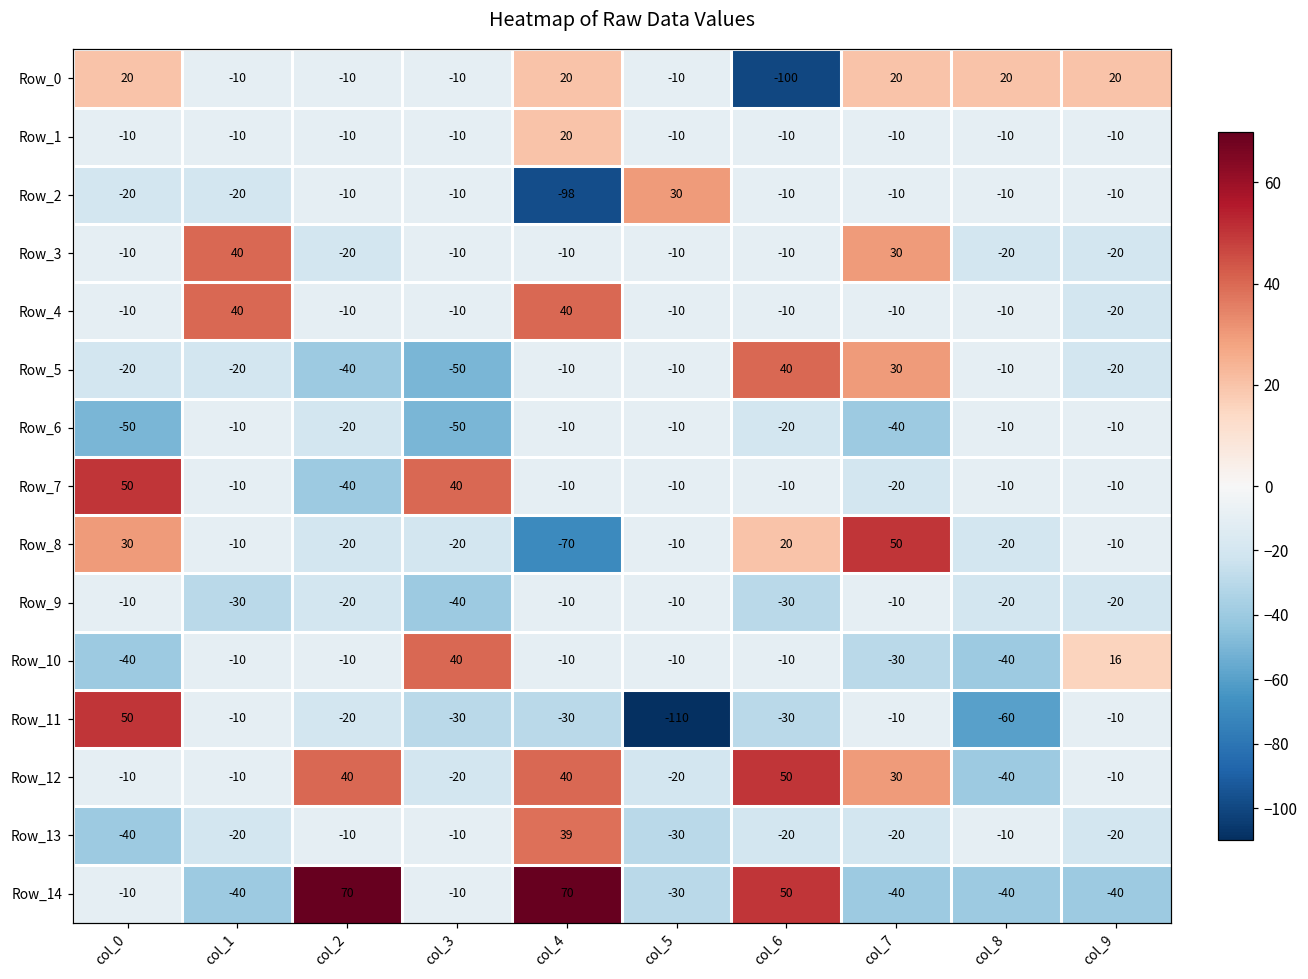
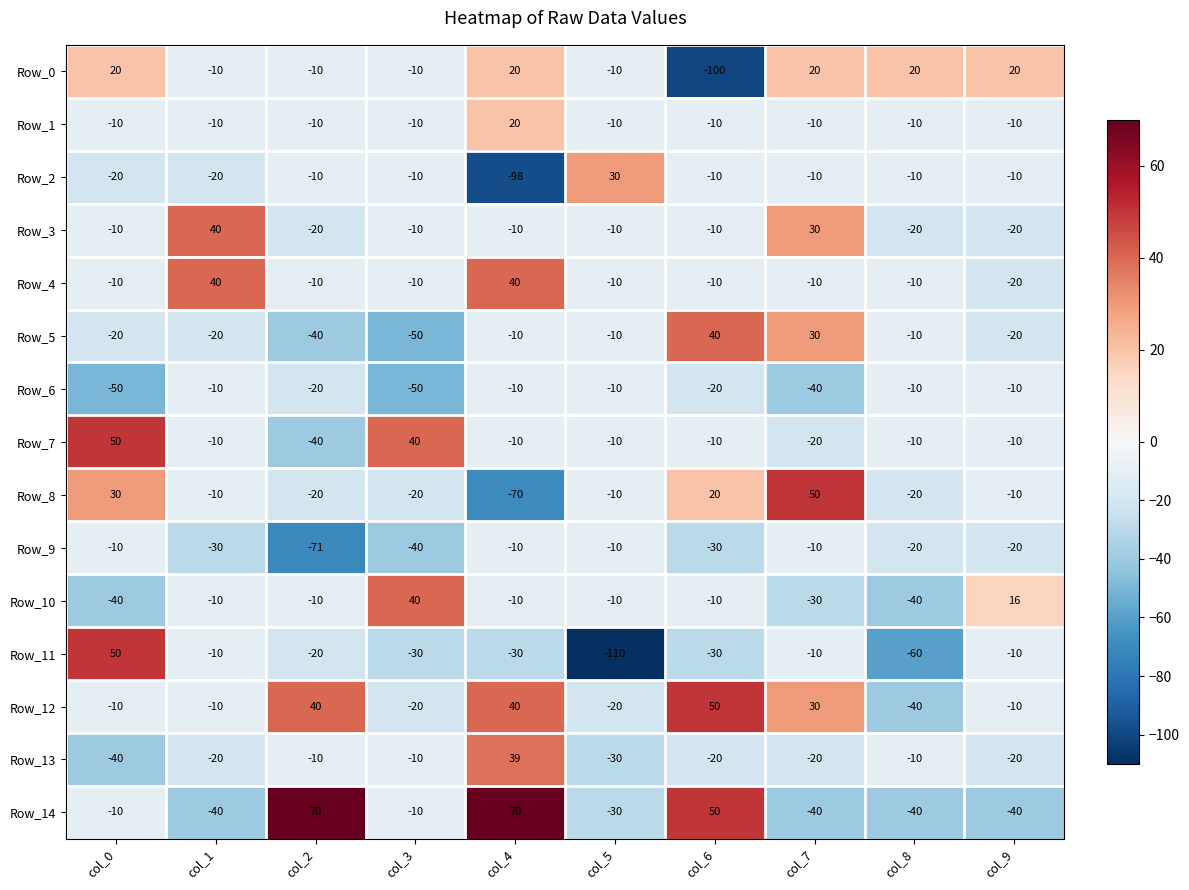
Row_9, col_2: -20 -> -71
